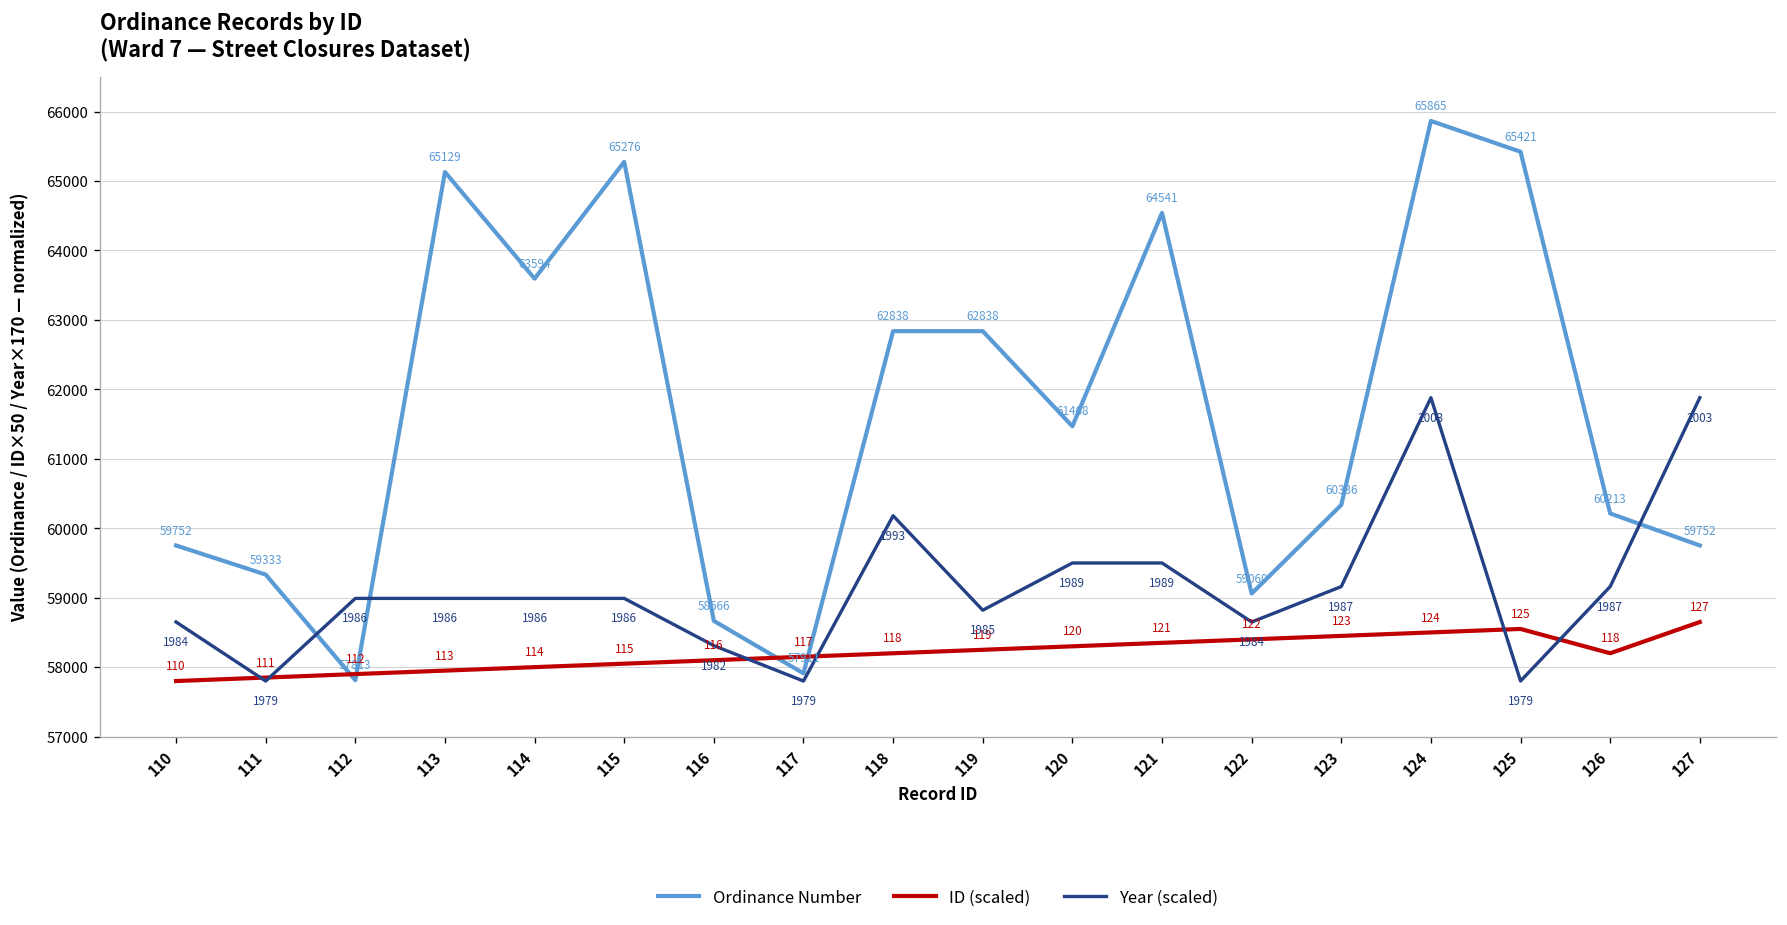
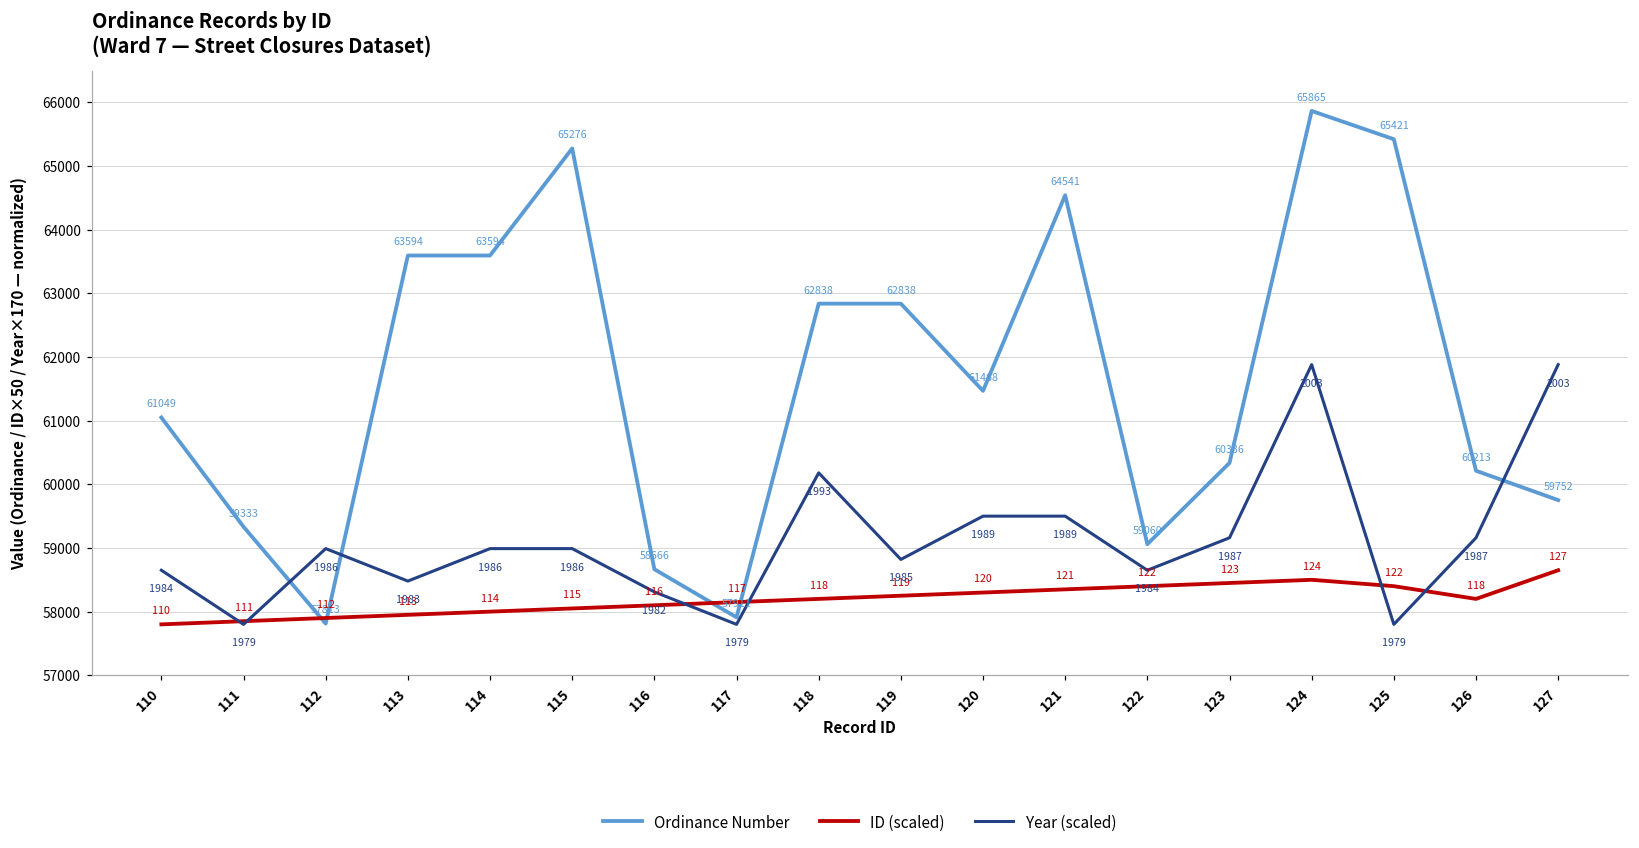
Ordinance Number, 110: 59752 -> 61049
Ordinance Number, 113: 65129 -> 63594
Year (scaled), 113: 1986 -> 1983
ID (scaled), 125: 125 -> 122
